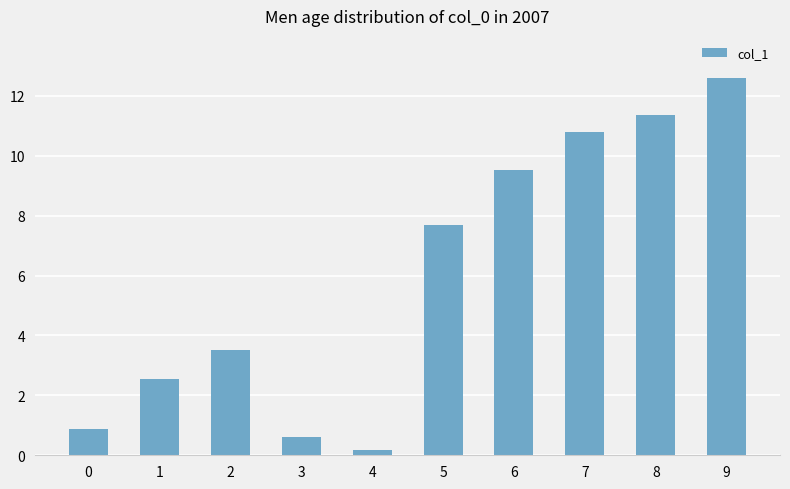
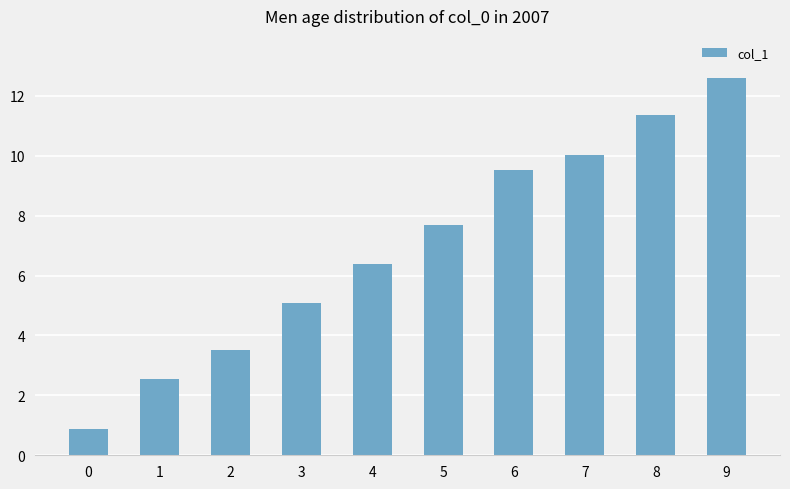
3: 0.6 -> 5.1
4: 0.2 -> 6.4
7: 10.8 -> 10.0
